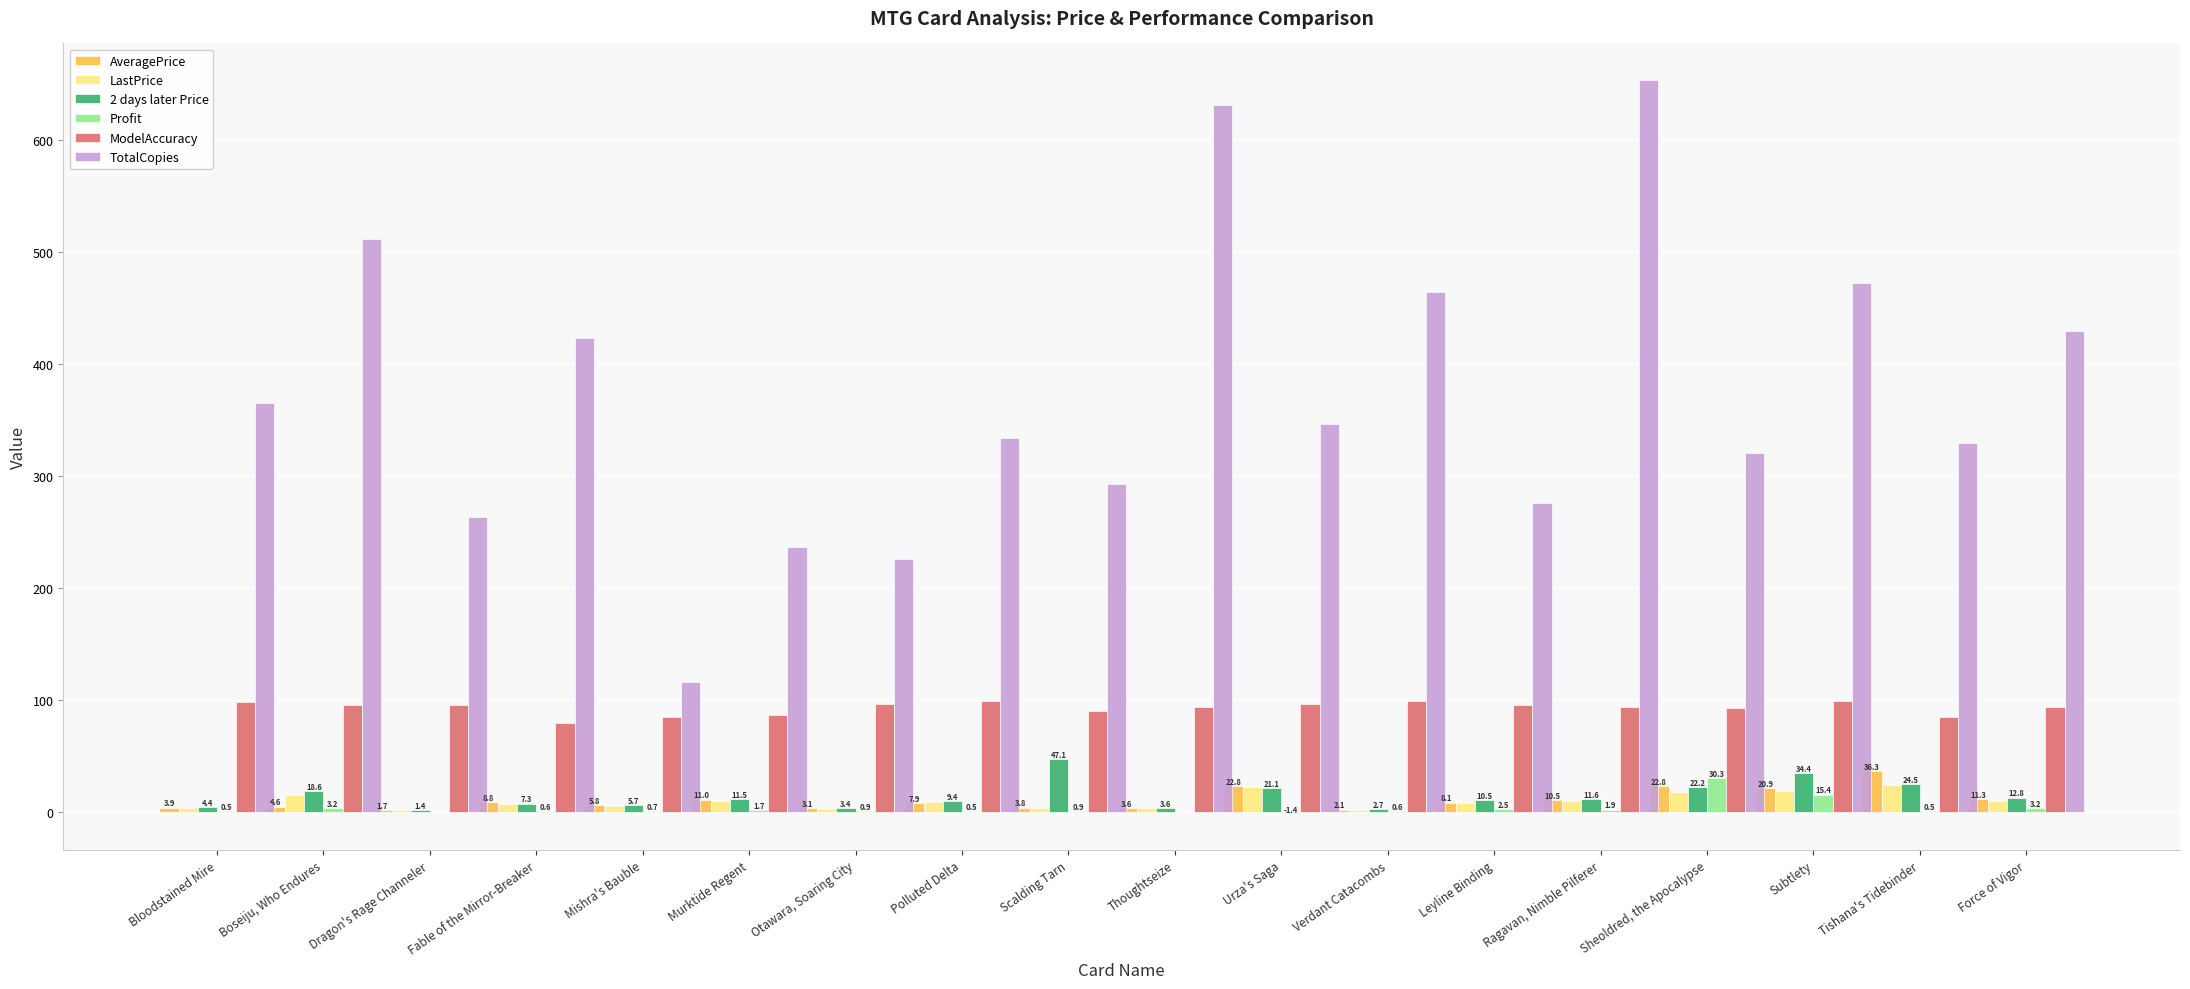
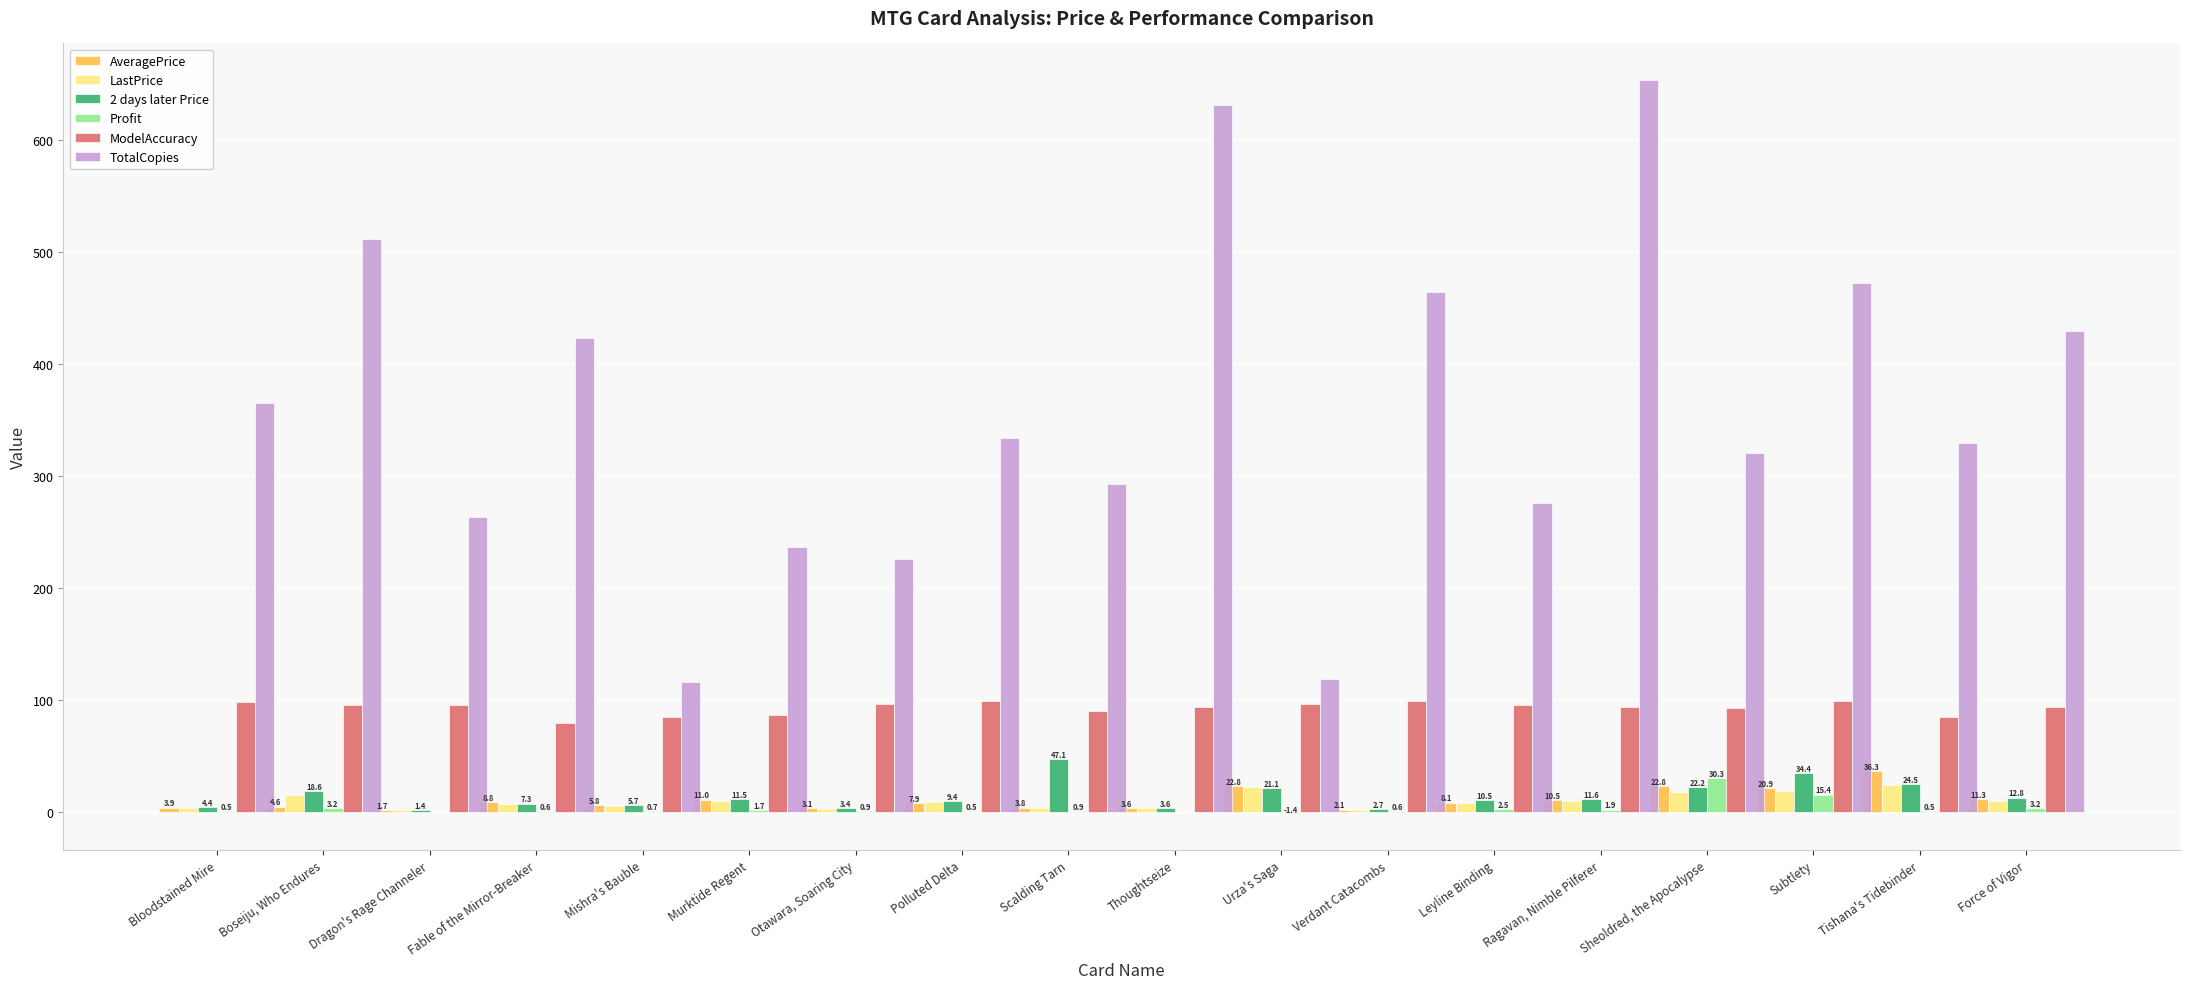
TotalCopies, Urza's Saga: 346 -> 119
